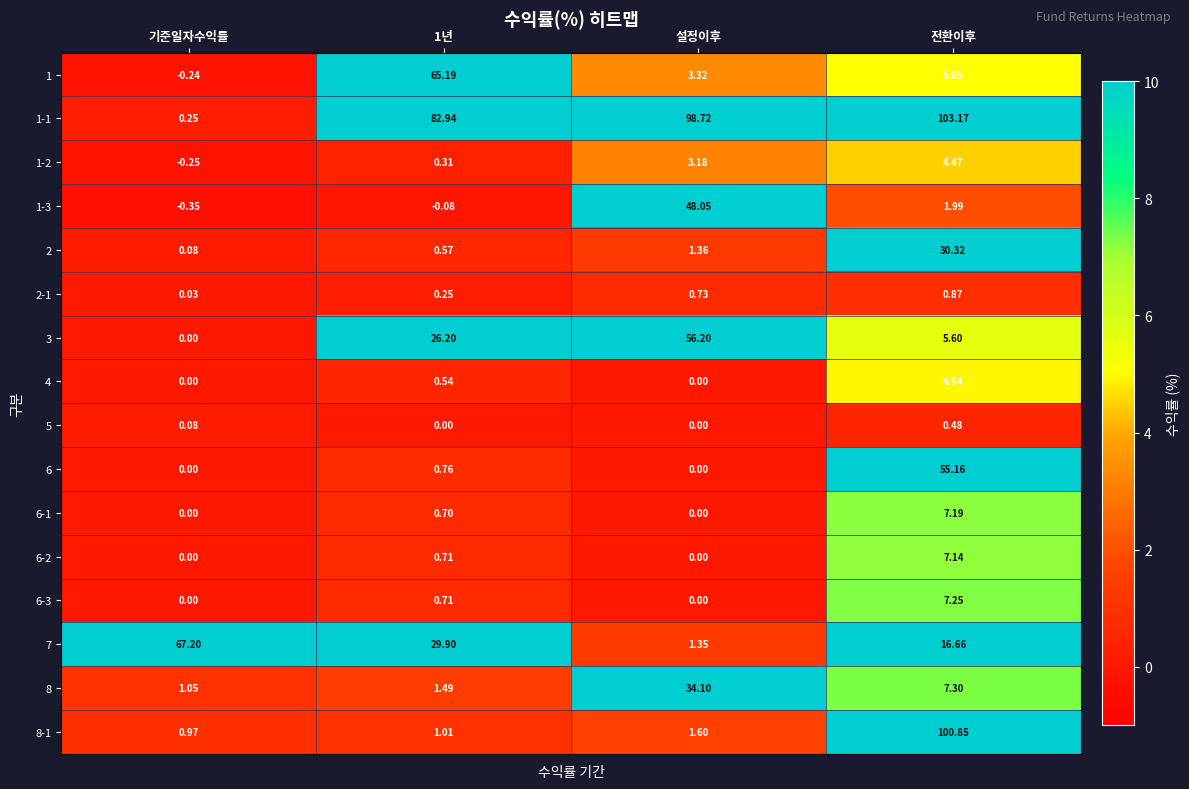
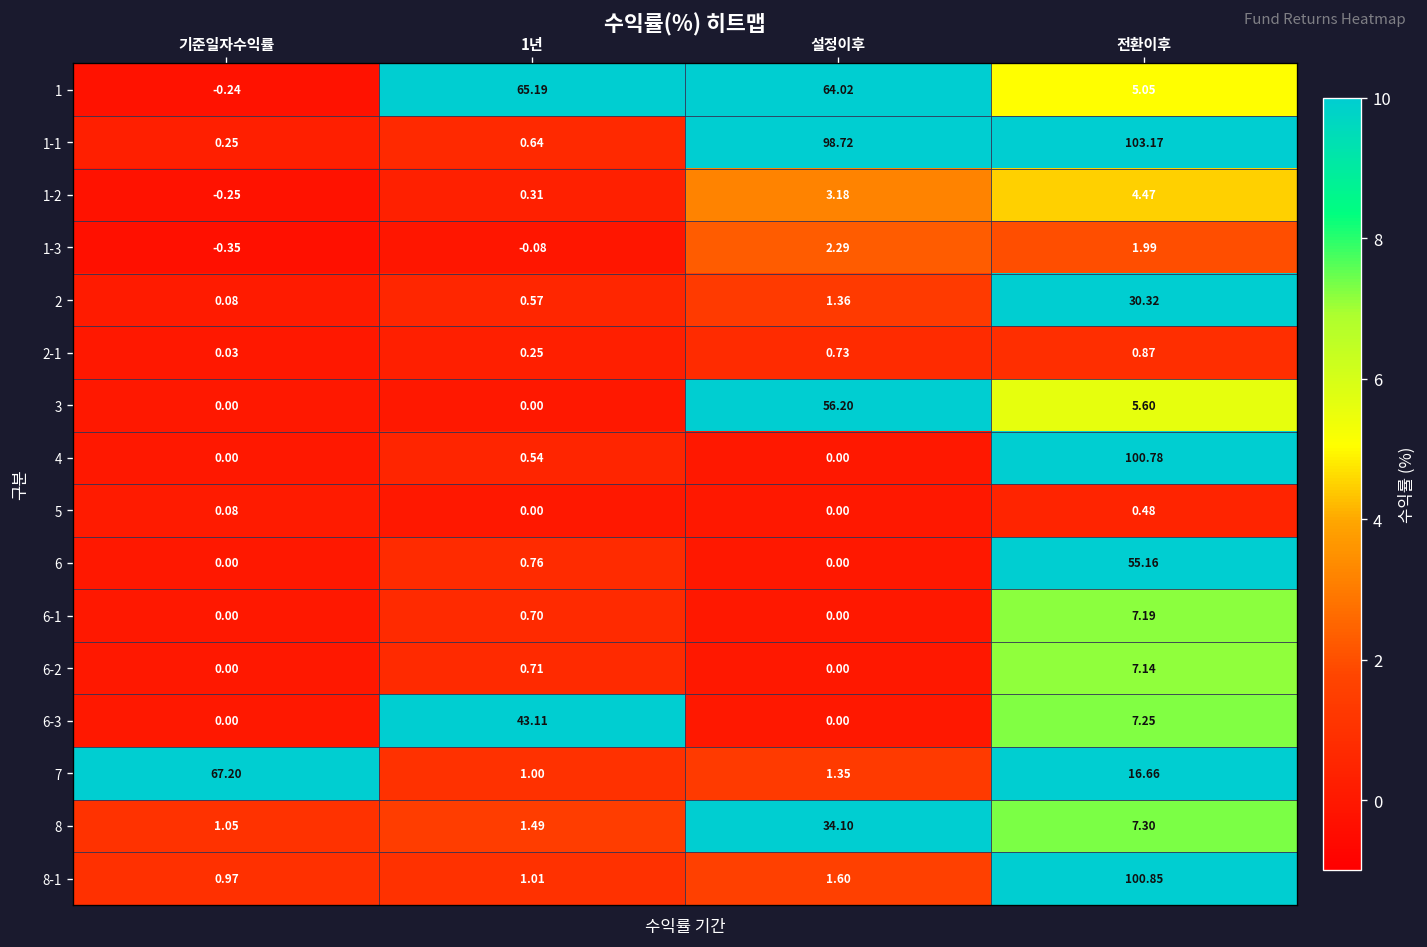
1, 설정이후: 3.32 -> 64.02
1-1, 1년: 82.94 -> 0.64
1-3, 설정이후: 48.05 -> 2.29
3, 1년: 26.20 -> 0.00
4, 전환이후: 4.94 -> 100.78
6-3, 1년: 0.71 -> 43.11
7, 1년: 29.90 -> 1.00
